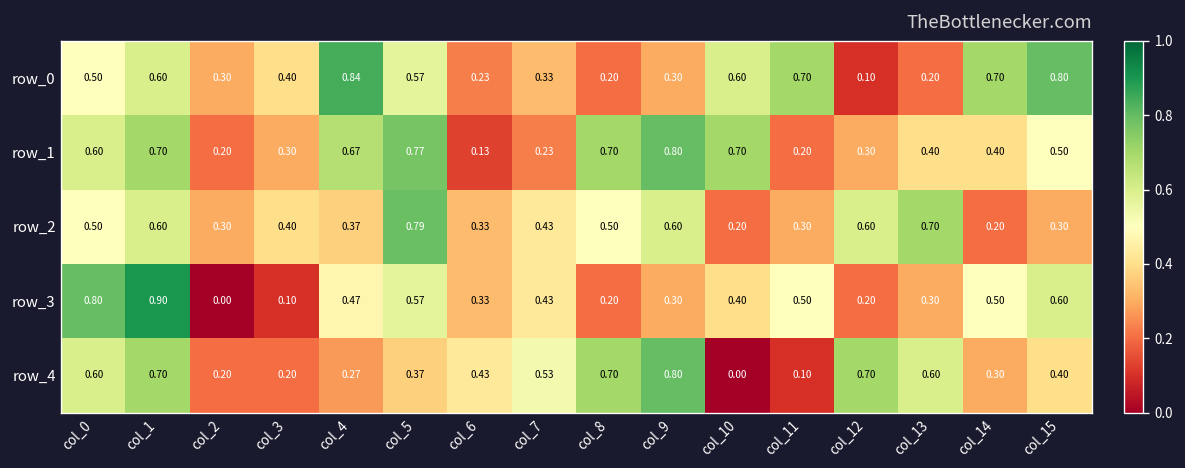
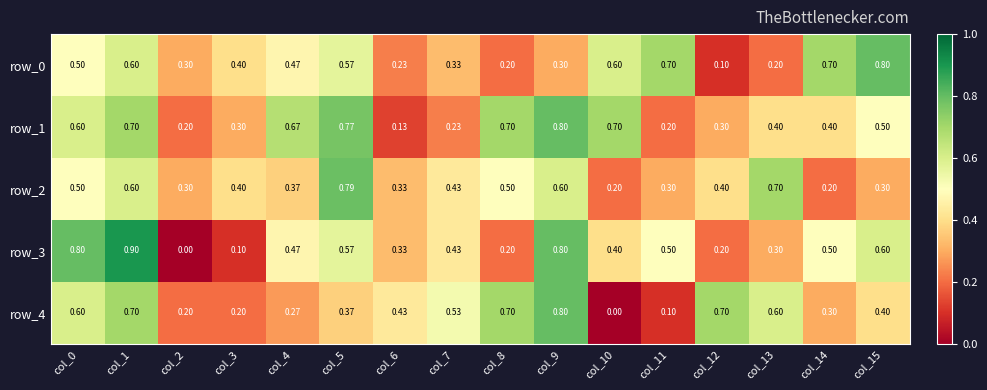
row_0, col_4: 0.84 -> 0.47
row_2, col_12: 0.60 -> 0.40
row_3, col_9: 0.30 -> 0.80
